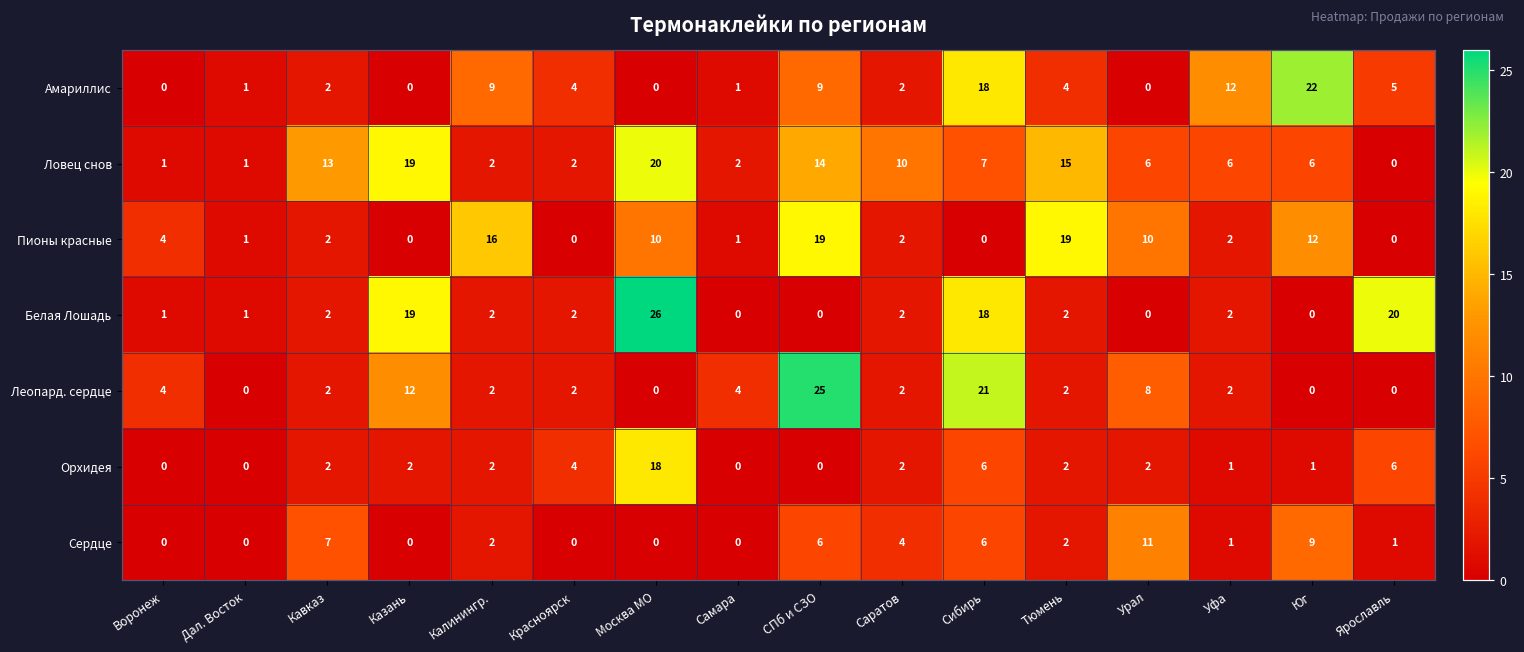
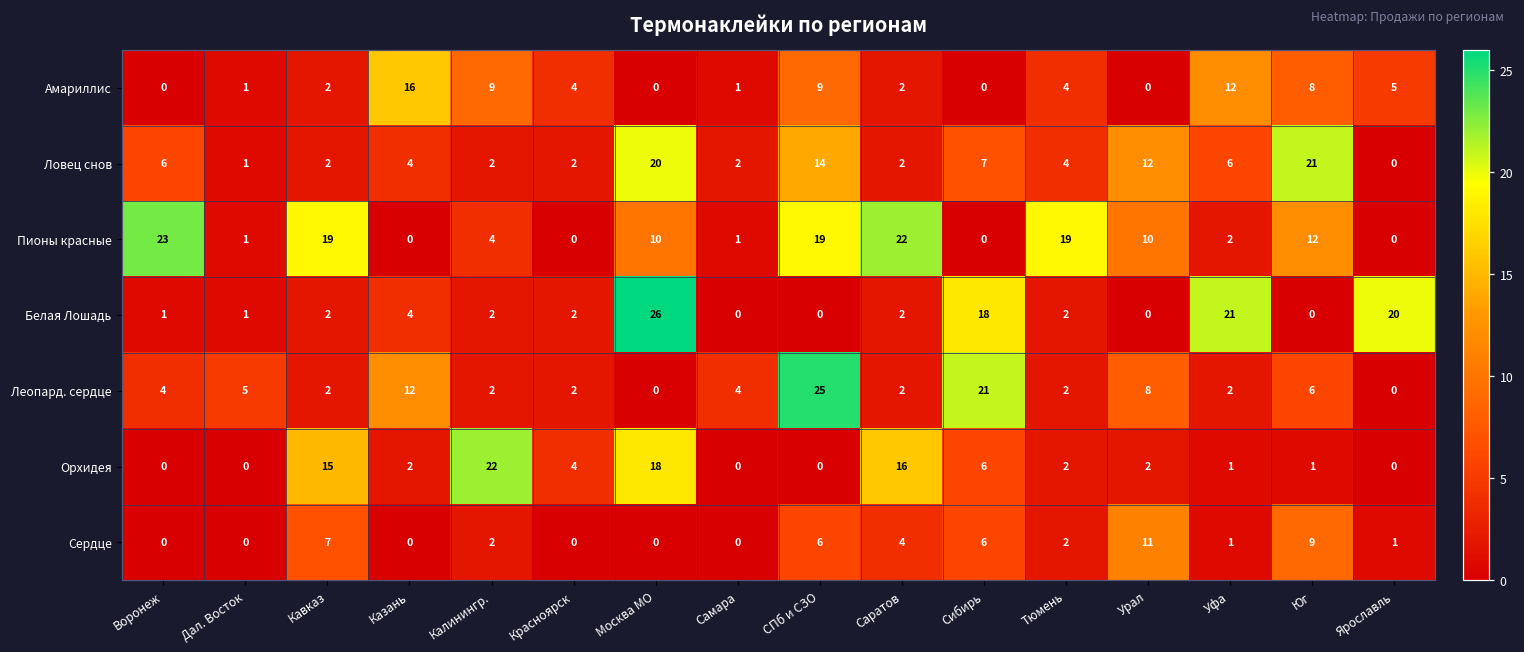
Амариллис, Казань: 0 -> 16
Амариллис, Сибирь: 18 -> 0
Амариллис, Юг: 22 -> 8
Ловец снов, Воронеж: 1 -> 6
Ловец снов, Кавказ: 13 -> 2
Ловец снов, Казань: 19 -> 4
Ловец снов, Саратов: 10 -> 2
Ловец снов, Тюмень: 15 -> 4
Ловец снов, Урал: 6 -> 12
Ловец снов, Юг: 6 -> 21
Пионы красные, Воронеж: 4 -> 23
Пионы красные, Кавказ: 2 -> 19
Пионы красные, Калинингр.: 16 -> 4
Пионы красные, Саратов: 2 -> 22
Белая Лошадь, Казань: 19 -> 4
Белая Лошадь, Уфа: 2 -> 21
Леопард. сердце, Дал. Восток: 0 -> 5
Леопард. сердце, Юг: 0 -> 6
Орхидея, Кавказ: 2 -> 15
Орхидея, Калинингр.: 2 -> 22
Орхидея, Саратов: 2 -> 16
Орхидея, Ярославль: 6 -> 0
